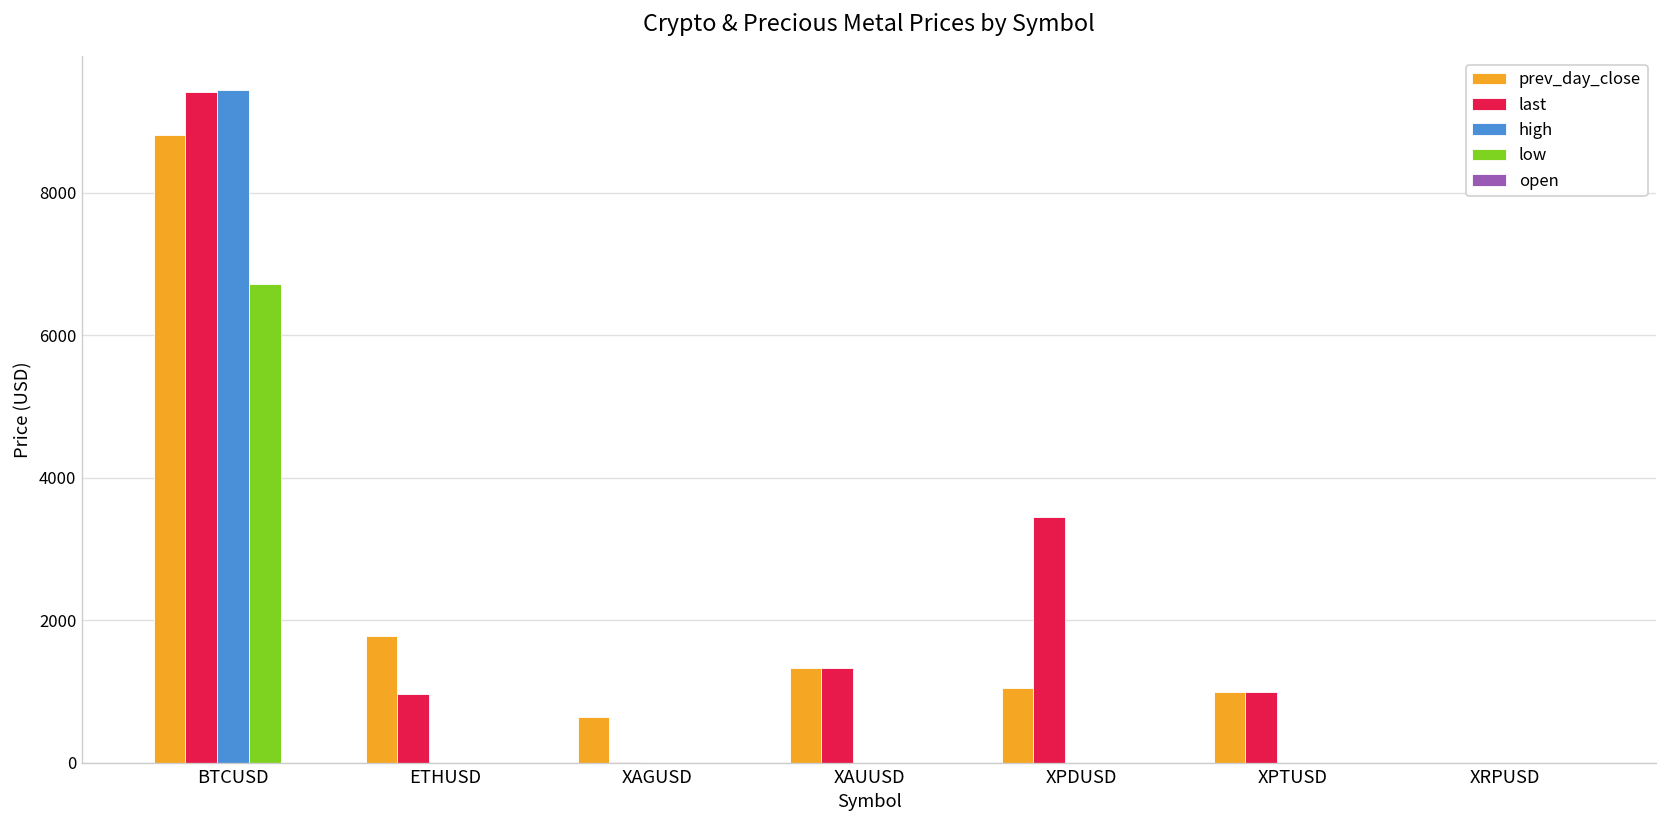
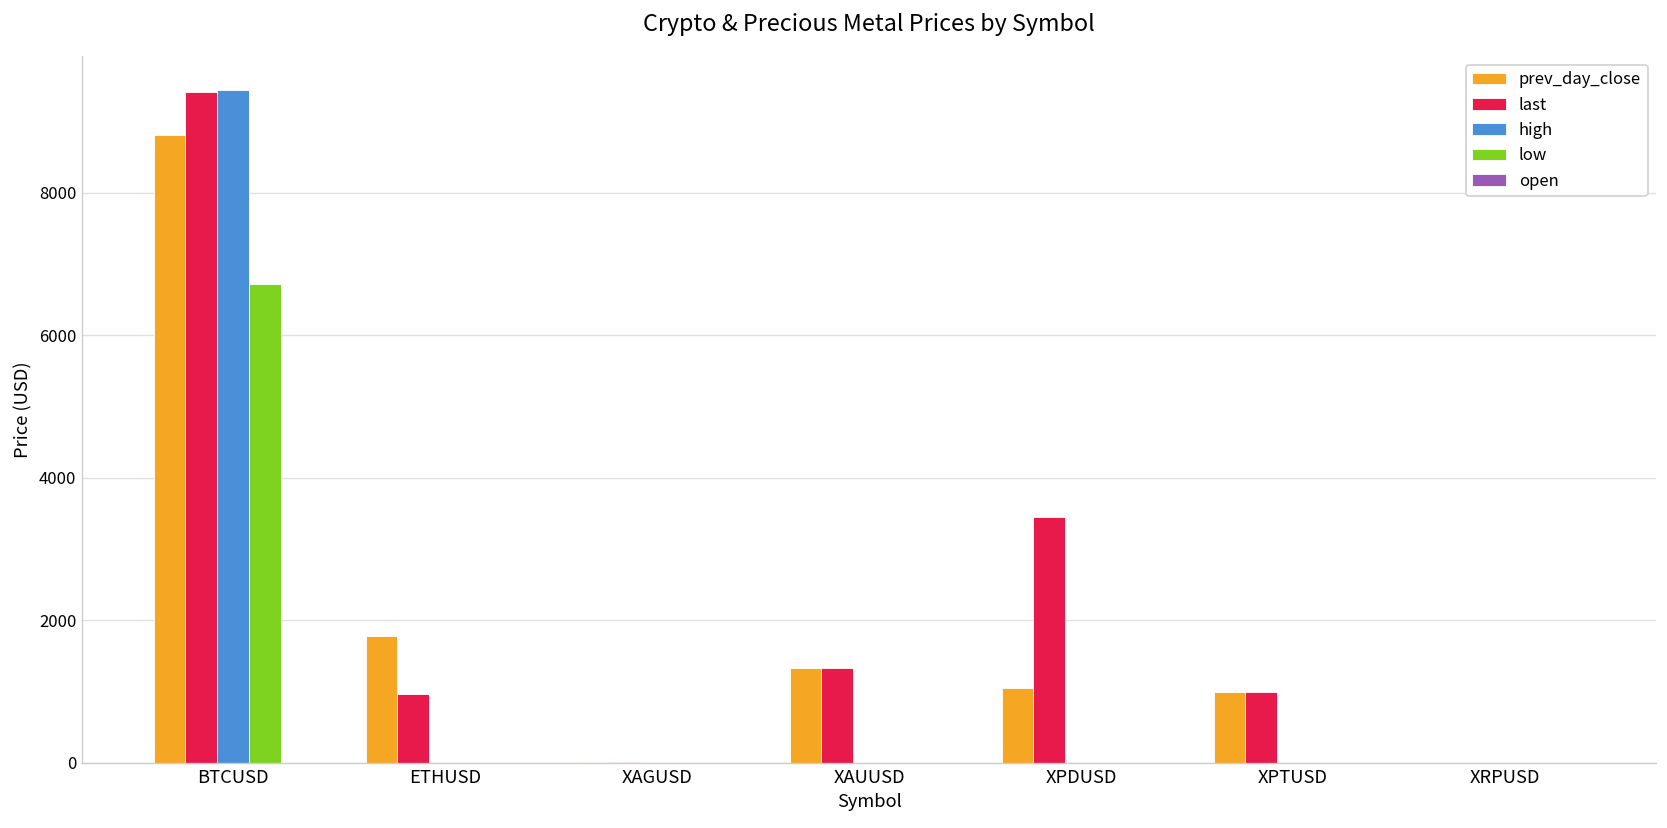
prev_day_close, XAGUSD: 600 -> 0
